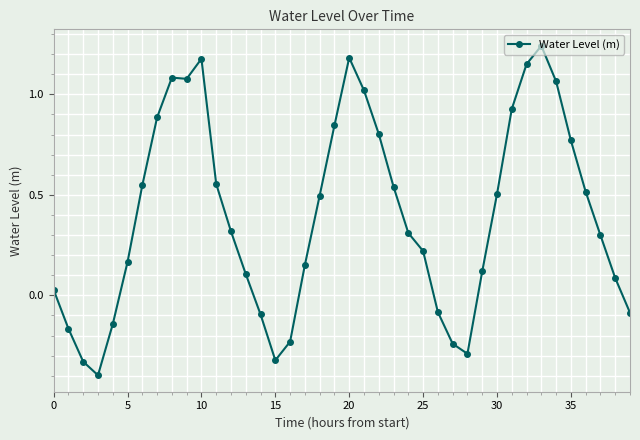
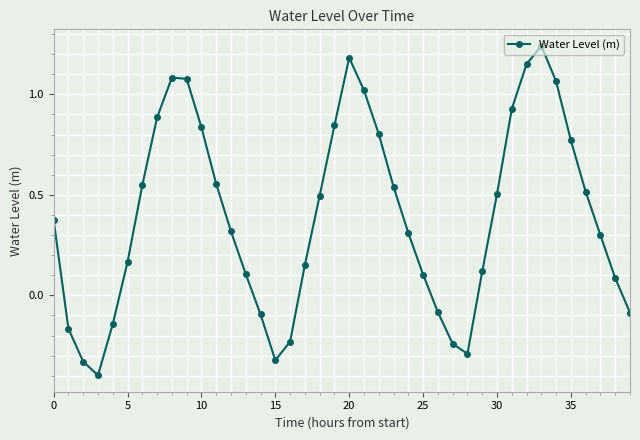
0: 0.03 -> 0.37
10: 1.18 -> 0.84
25: 0.22 -> 0.10
